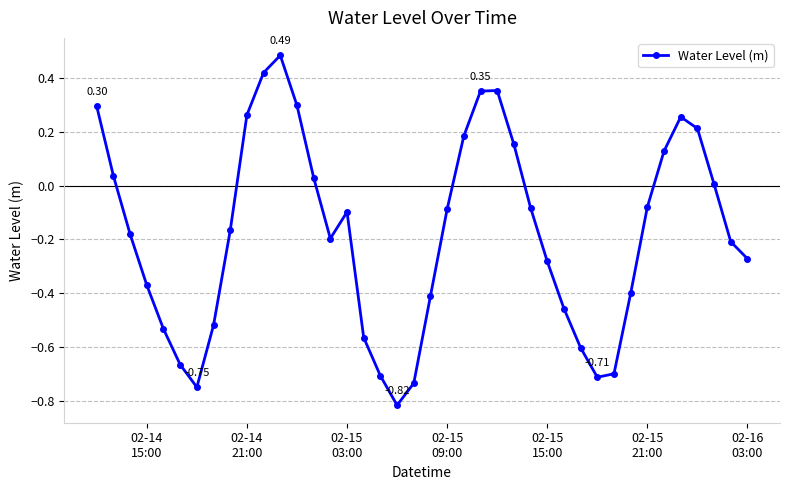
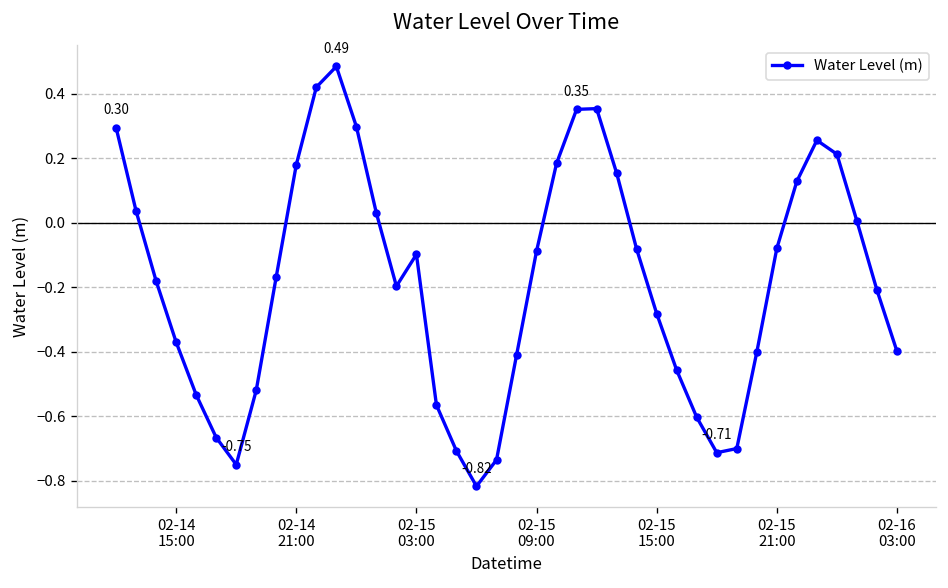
02-14 21:00: 0.26 -> 0.18
02-16 03:00: -0.27 -> -0.40
